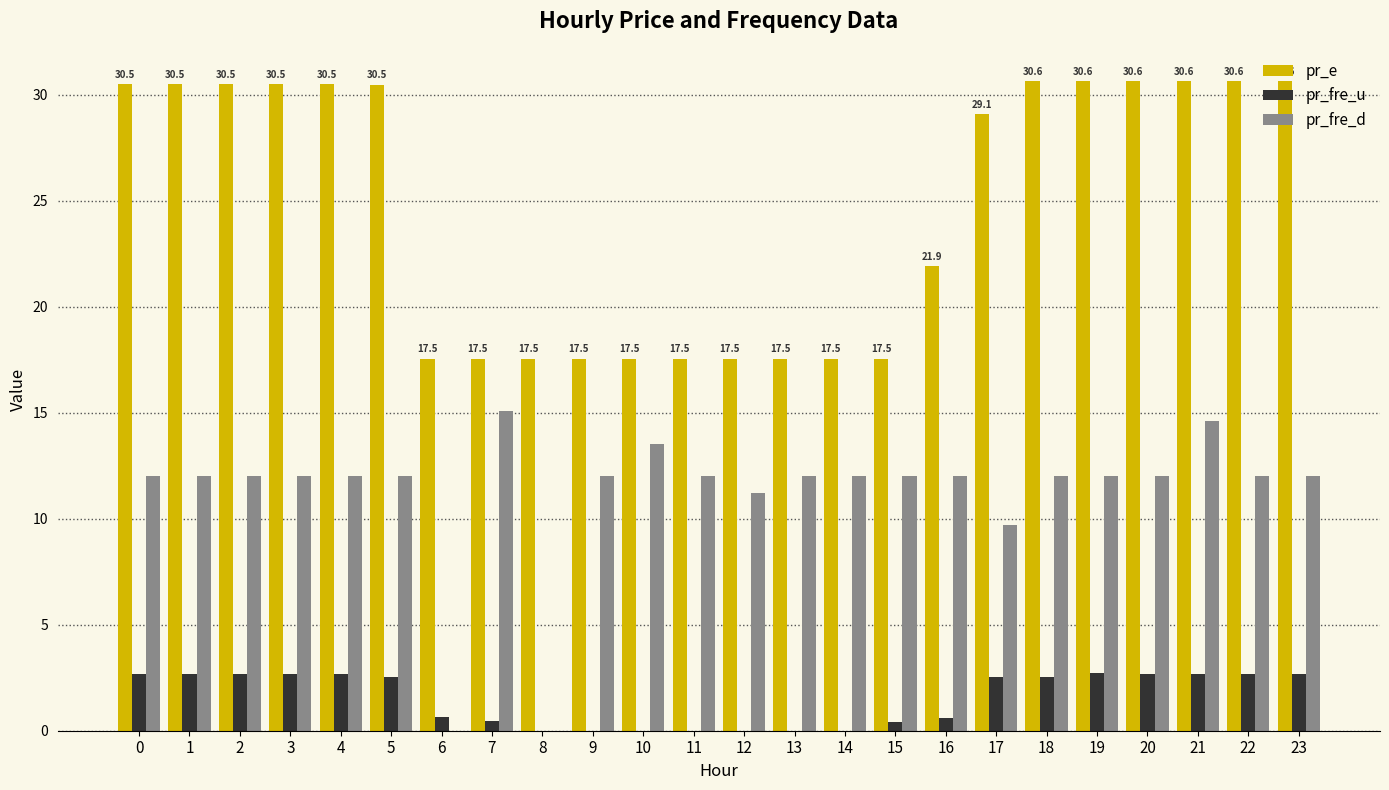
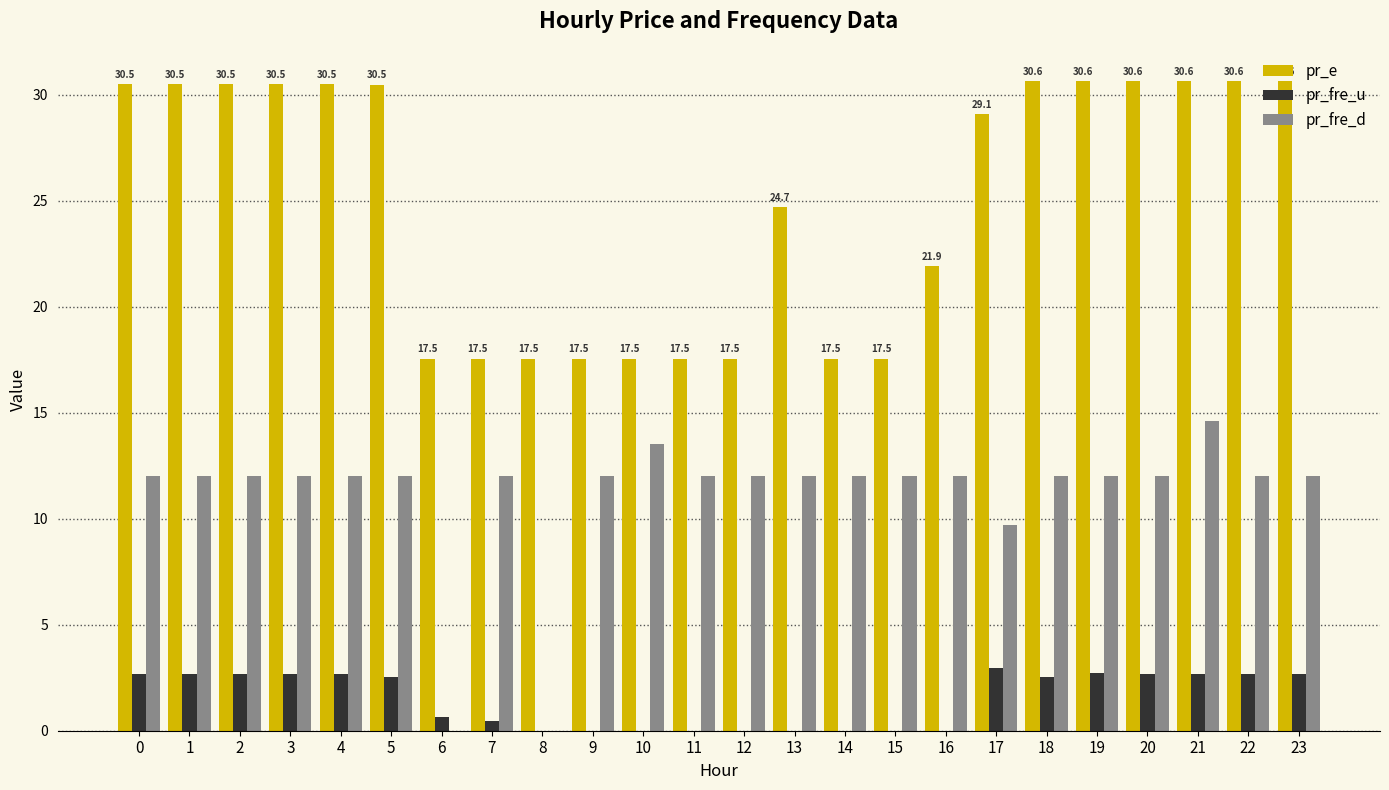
pr_fre_d, 7: 15.1 -> 12.0
pr_fre_d, 12: 11.2 -> 12.0
pr_e, 13: 17.5 -> 24.7
pr_fre_u, 15: 0.4 -> 0.0
pr_fre_u, 16: 0.6 -> 0.0
pr_fre_u, 17: 2.5 -> 3.0
